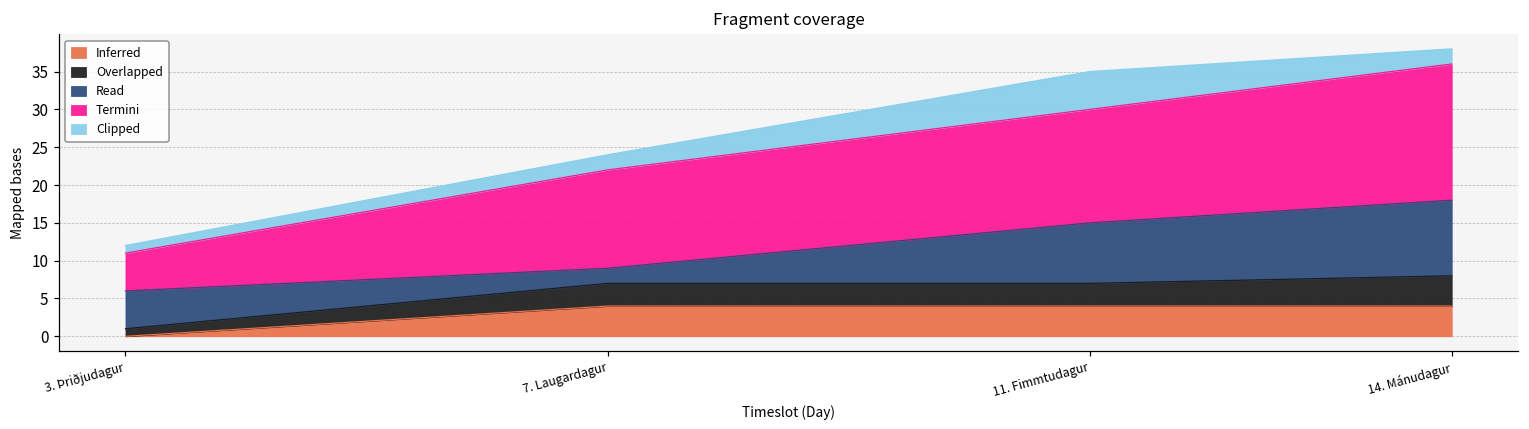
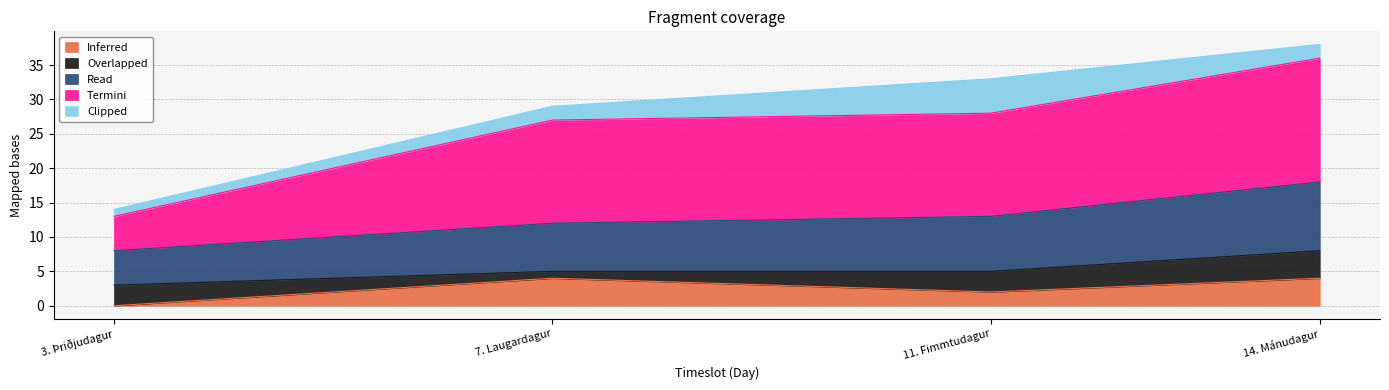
Overlapped, 3. Þriðjudagur: 1 -> 3
Overlapped, 7. Laugardagur: 3 -> 1
Read, 7. Laugardagur: 2 -> 7
Termini, 7. Laugardagur: 13 -> 15
Inferred, 11. Fimmtudagur: 4 -> 2
